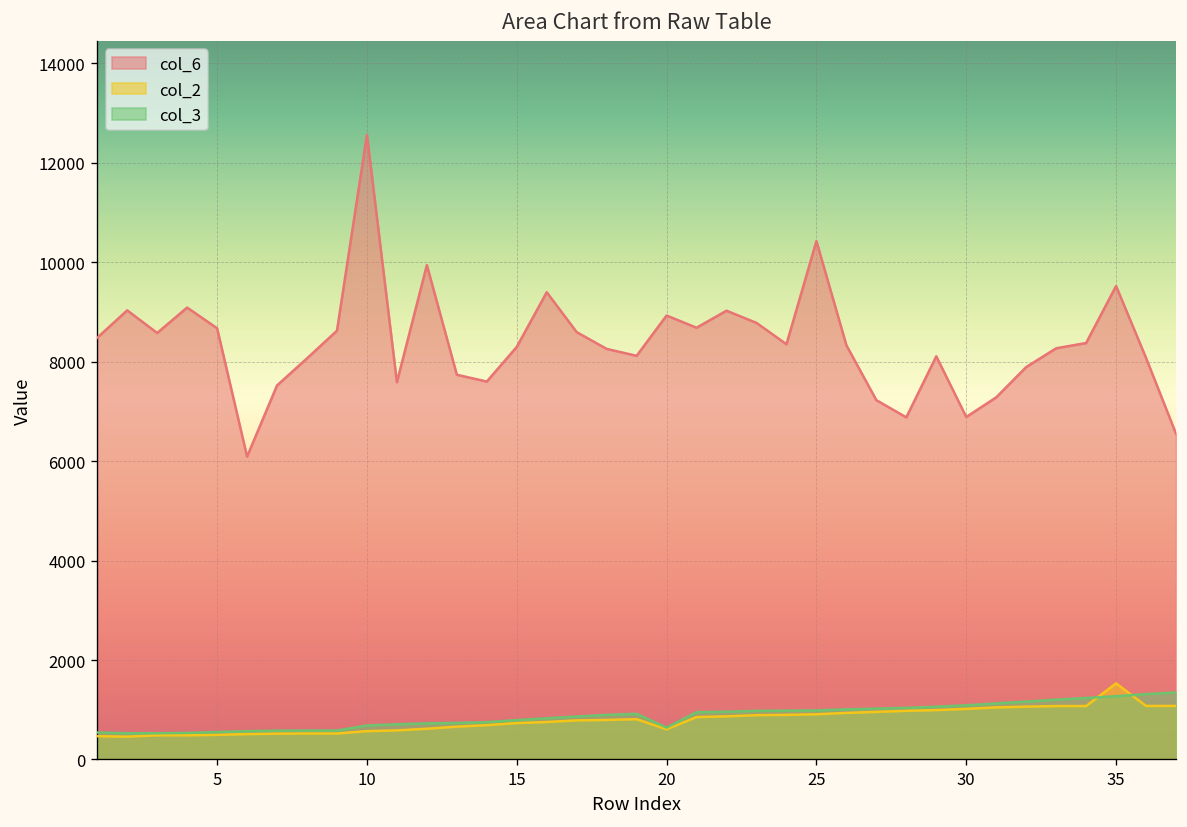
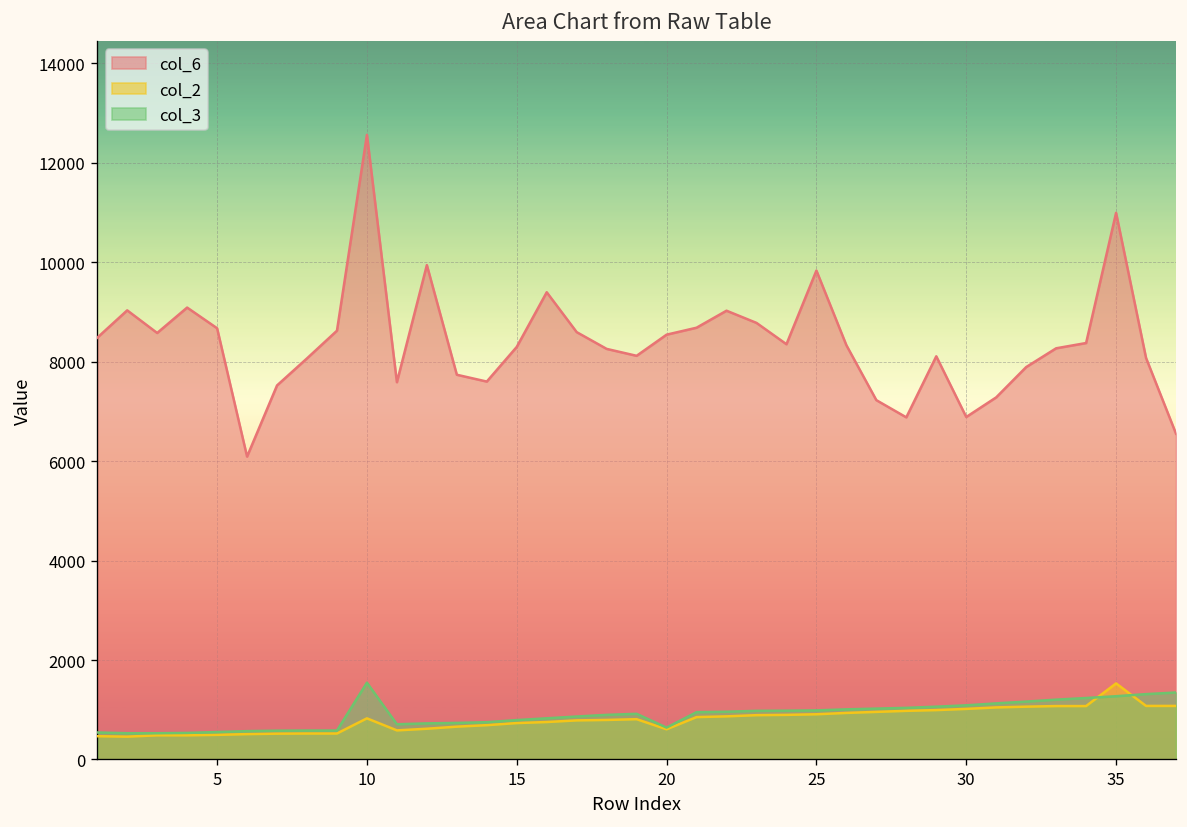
col_2, 10: 600 -> 800
col_3, 10: 700 -> 1500
col_6, 20: 8900 -> 8500
col_6, 25: 10400 -> 9800
col_6, 35: 9500 -> 11000
